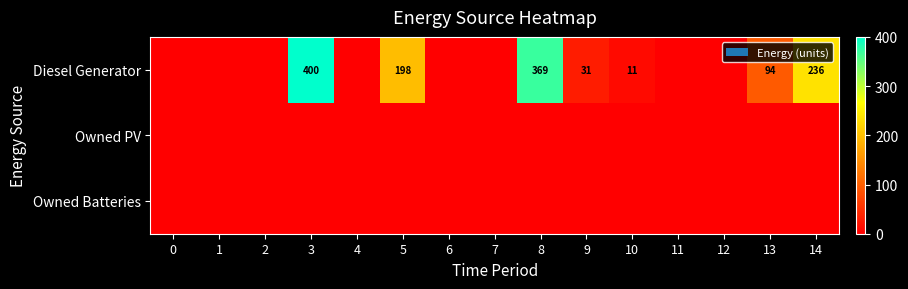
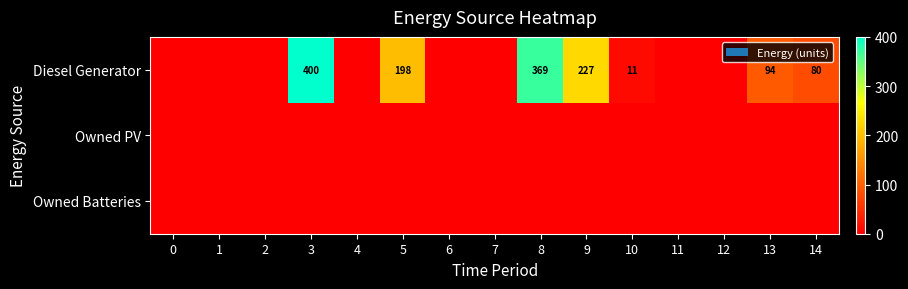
Diesel Generator, 9: 31 -> 227
Diesel Generator, 14: 236 -> 80
